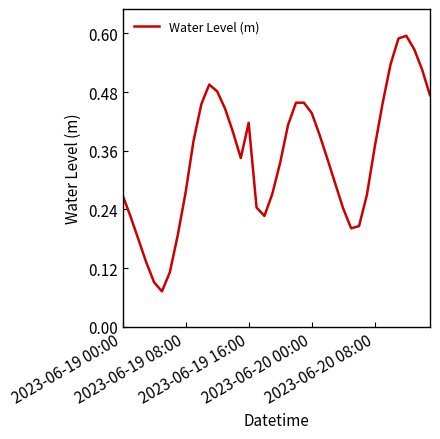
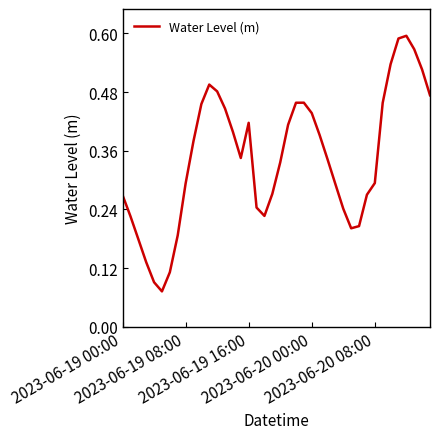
2023-06-19 08:00: 0.27 -> 0.29
2023-06-20 08:00: 0.37 -> 0.29
